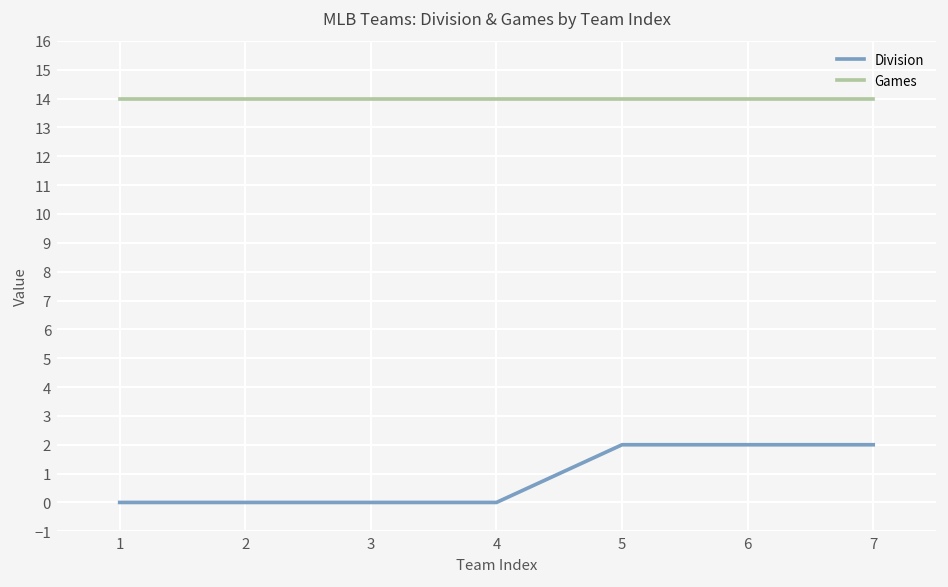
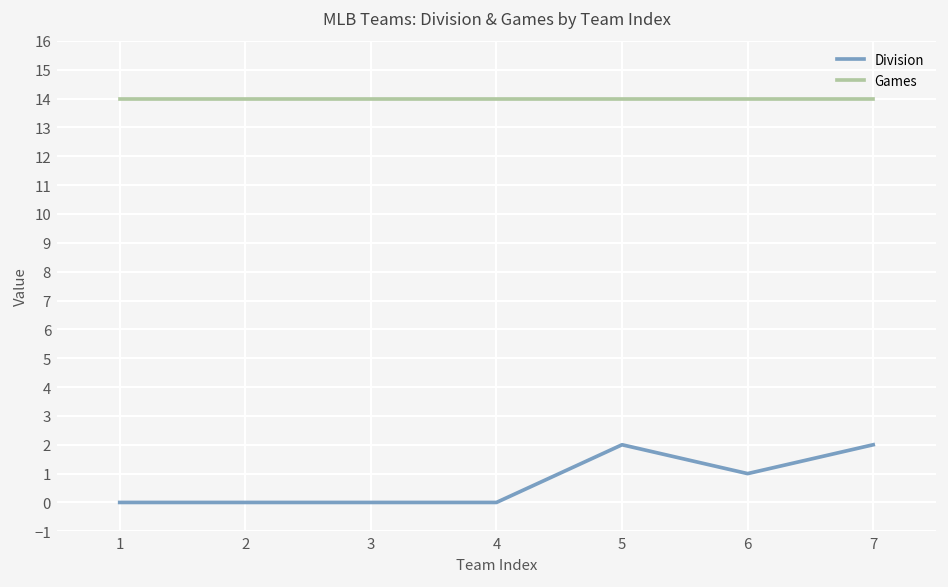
Division, 6: 2 -> 1
